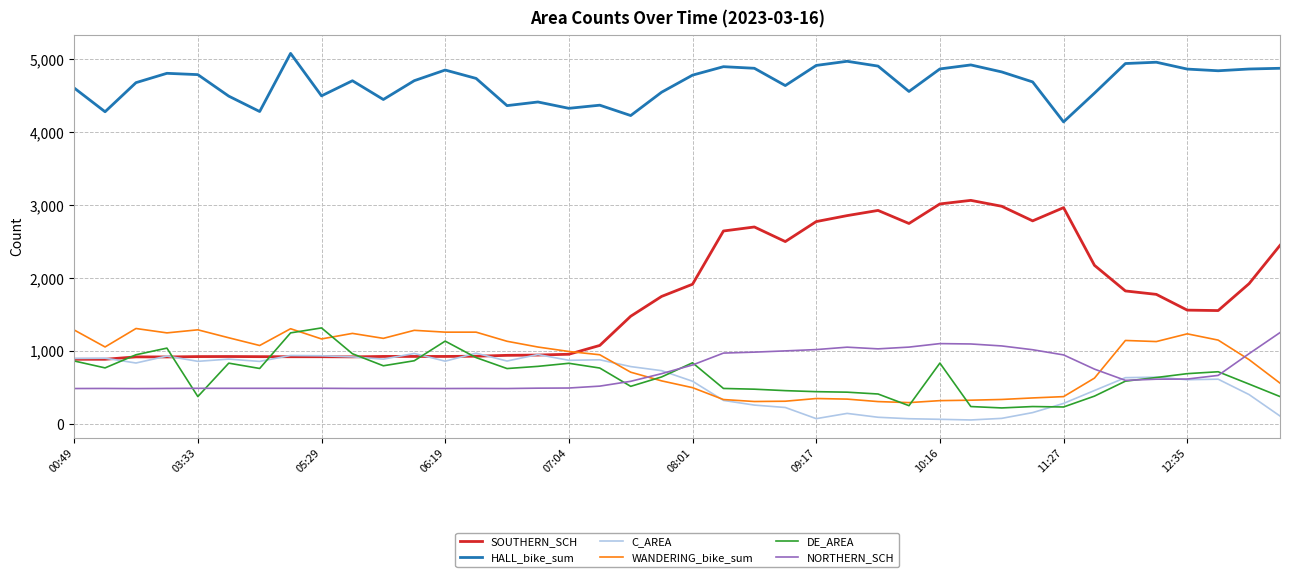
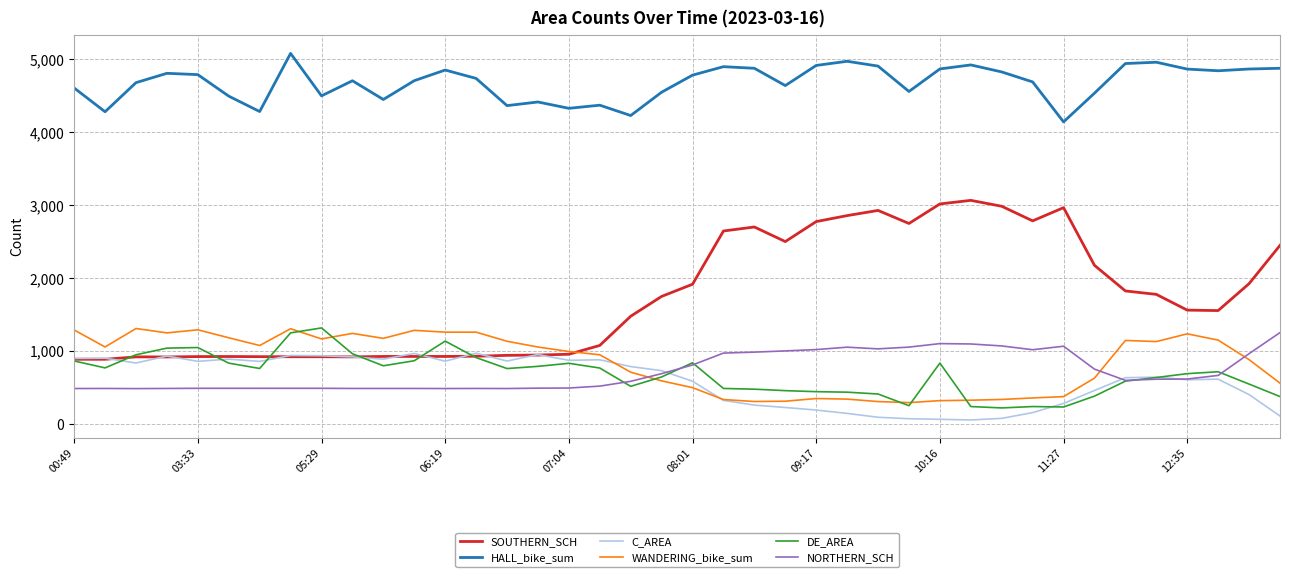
DE_AREA, 03:33: 400 -> 1,100
C_AREA, 09:17: 100 -> 200
NORTHERN_SCH, 11:27: 900 -> 1,100
